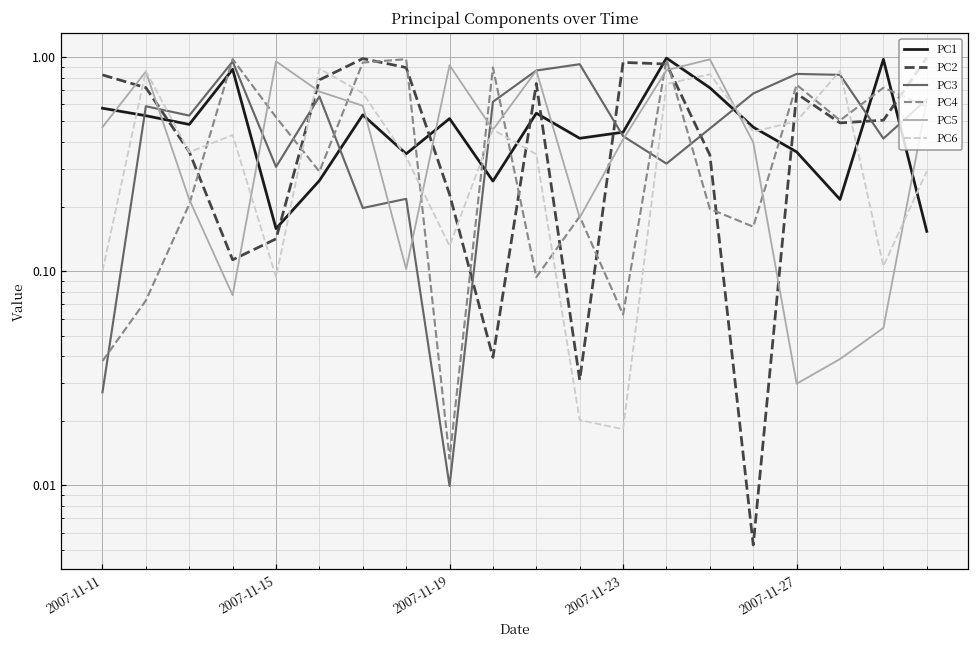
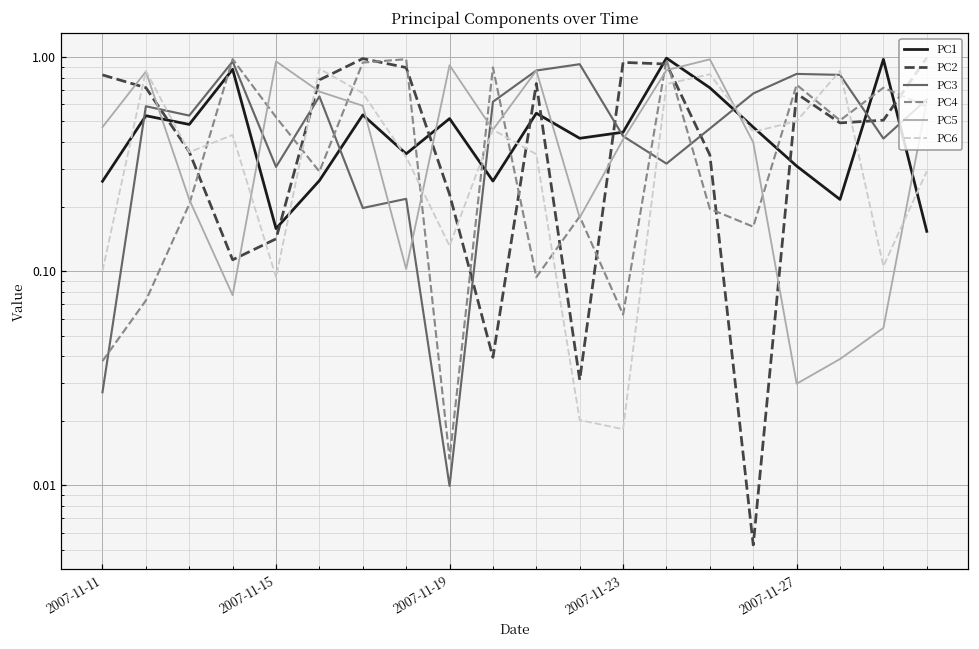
PC1, 2007-11-11: 0.58 -> 0.26
PC1, 2007-11-27: 0.36 -> 0.31
